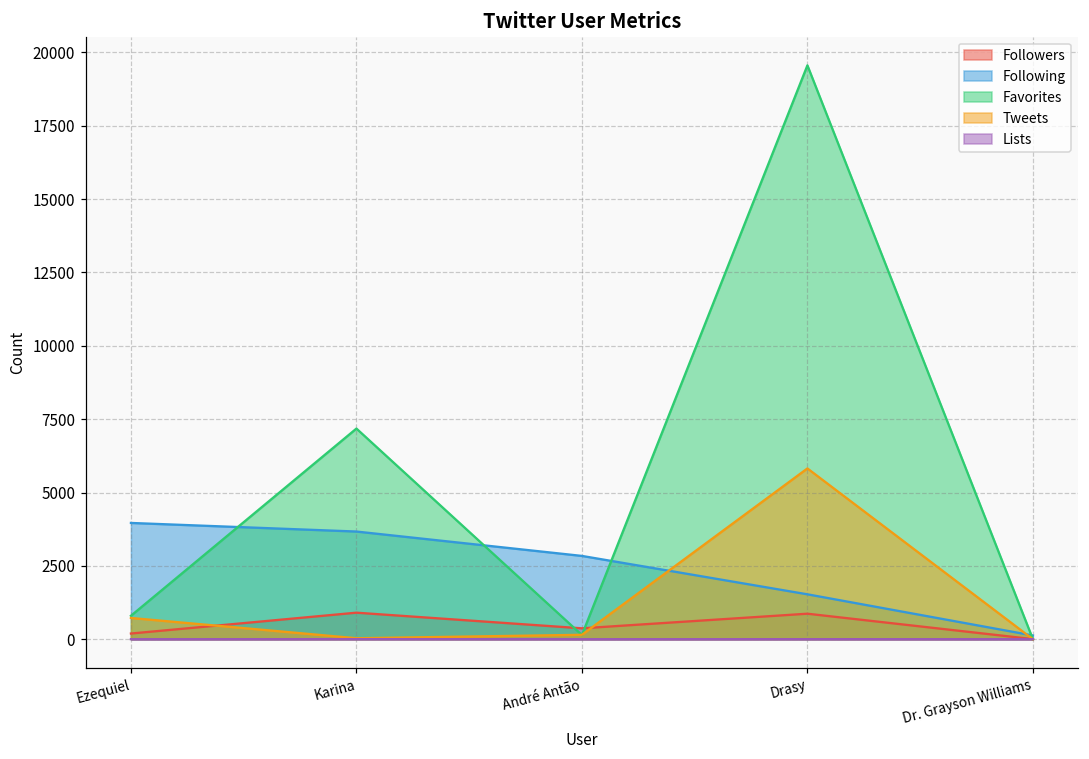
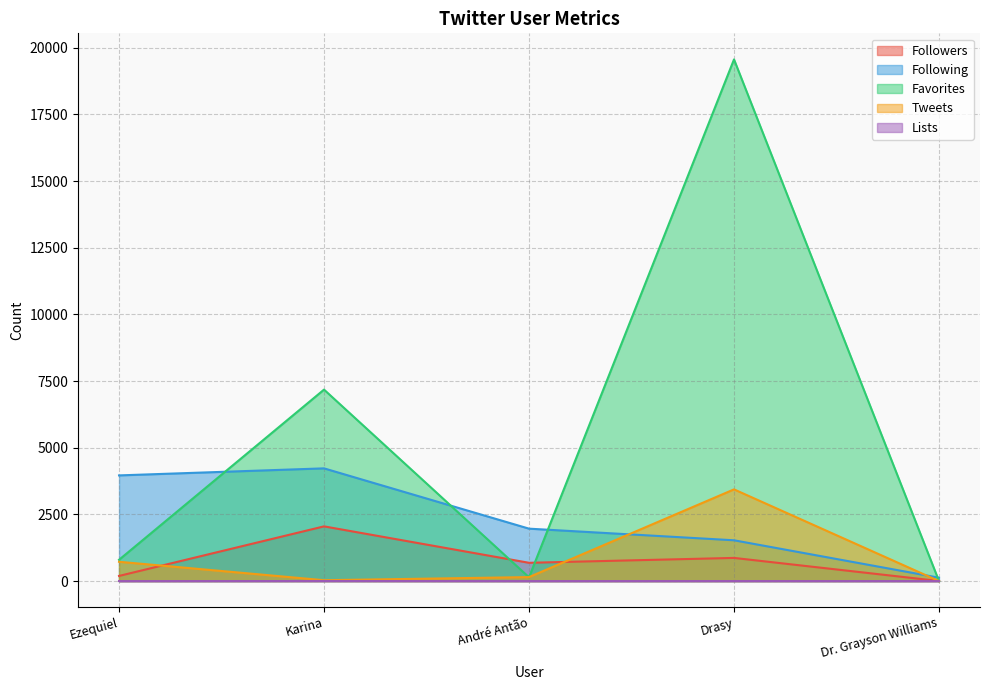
Followers, Karina: 900 -> 2100
Following, Karina: 3700 -> 4200
Followers, André Antão: 400 -> 700
Following, André Antão: 2800 -> 2000
Tweets, Drasy: 5800 -> 3400
